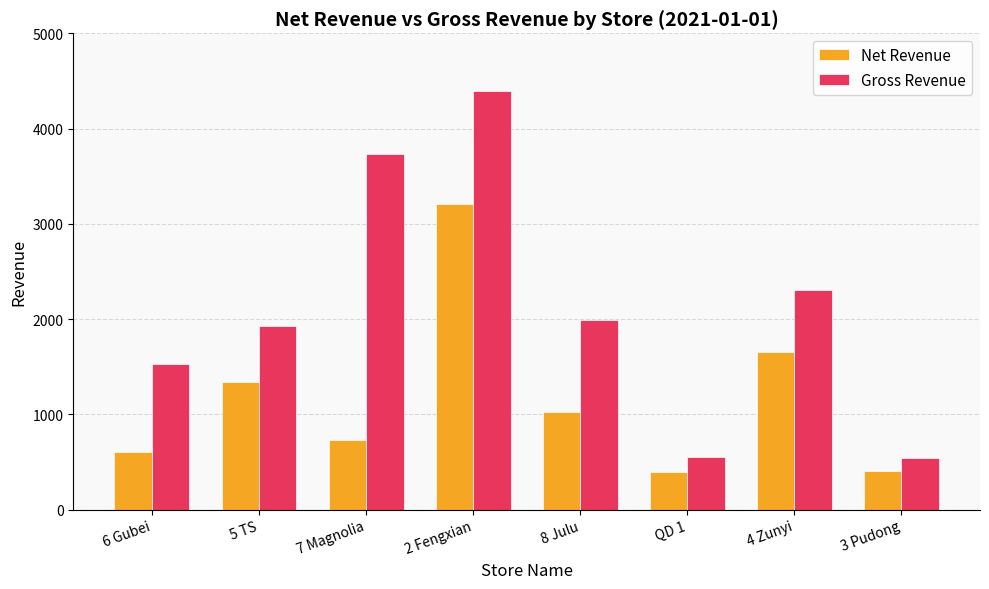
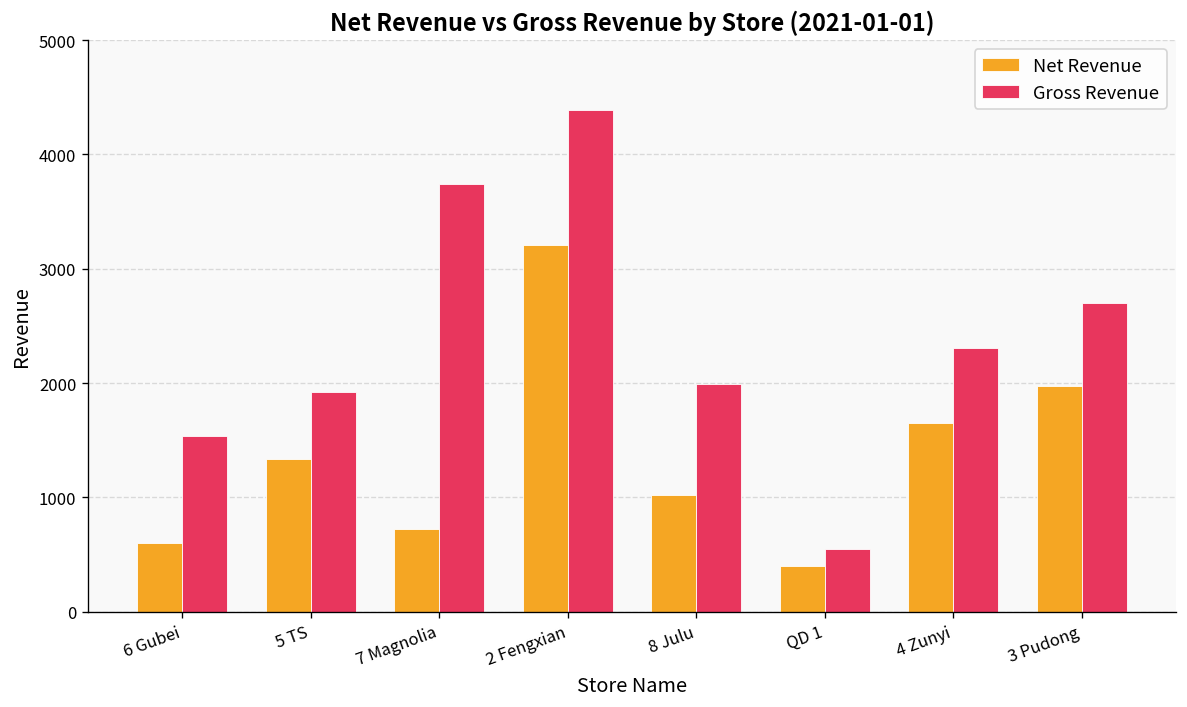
Net Revenue, 3 Pudong: 400 -> 2000
Gross Revenue, 3 Pudong: 500 -> 2700
